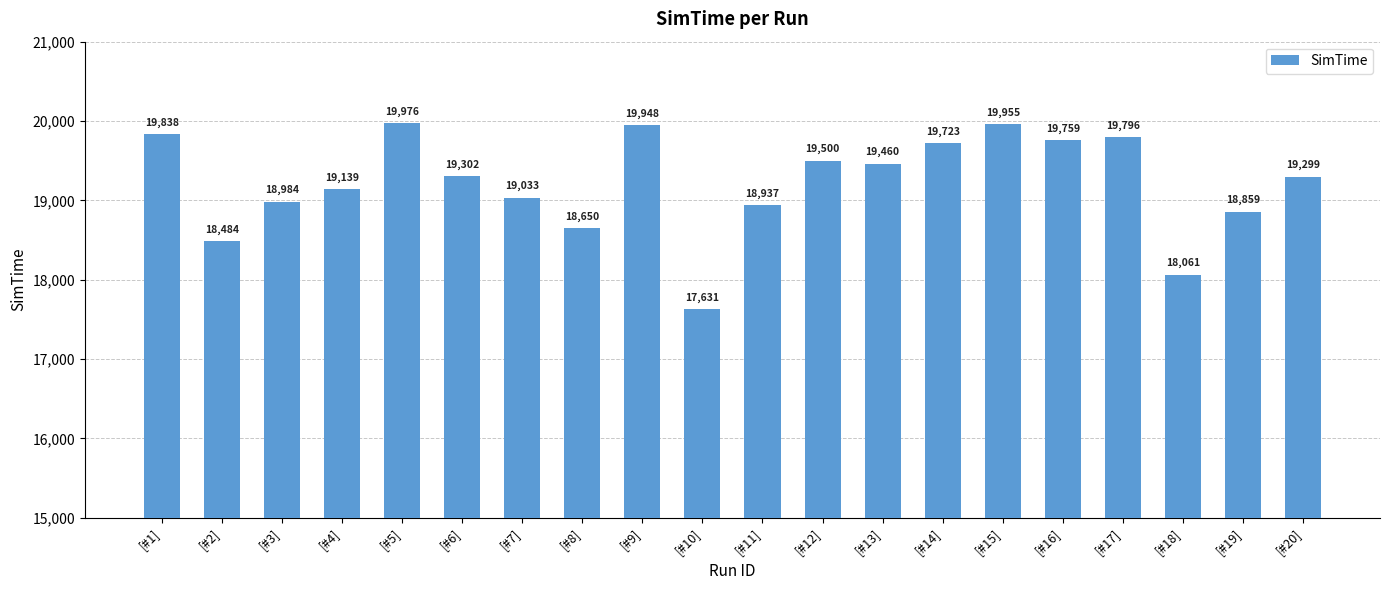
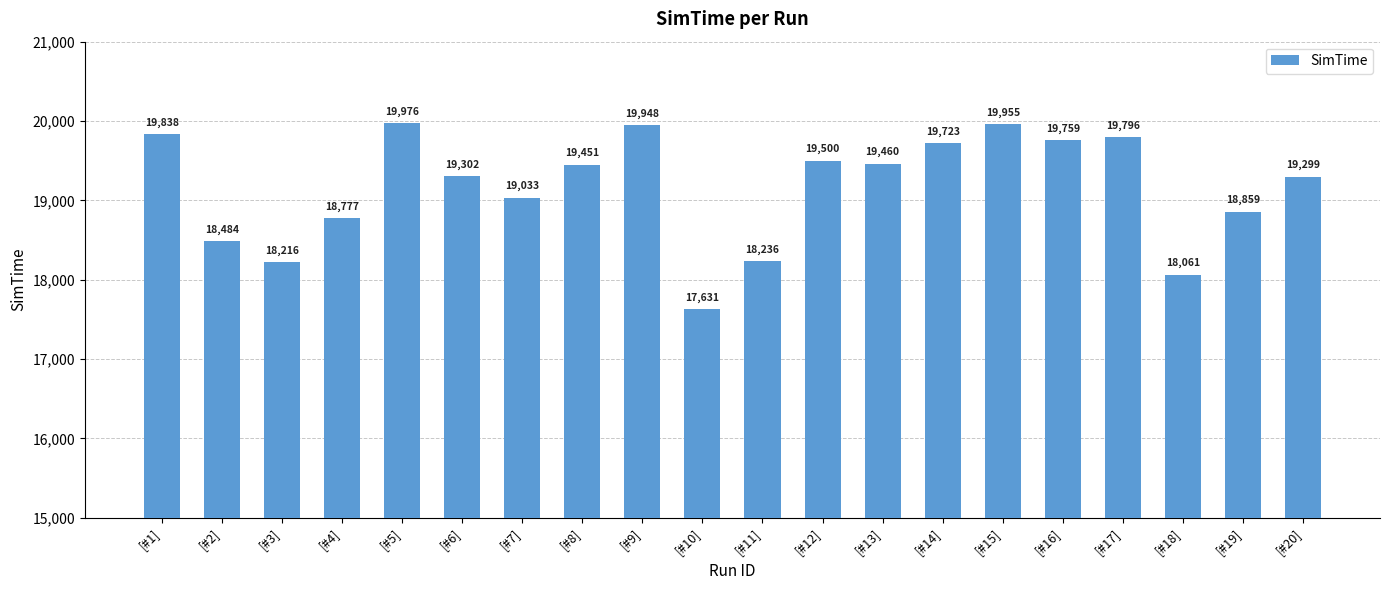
[#3]: 18,984 -> 18,216
[#4]: 19,139 -> 18,777
[#8]: 18,650 -> 19,451
[#11]: 18,937 -> 18,236
